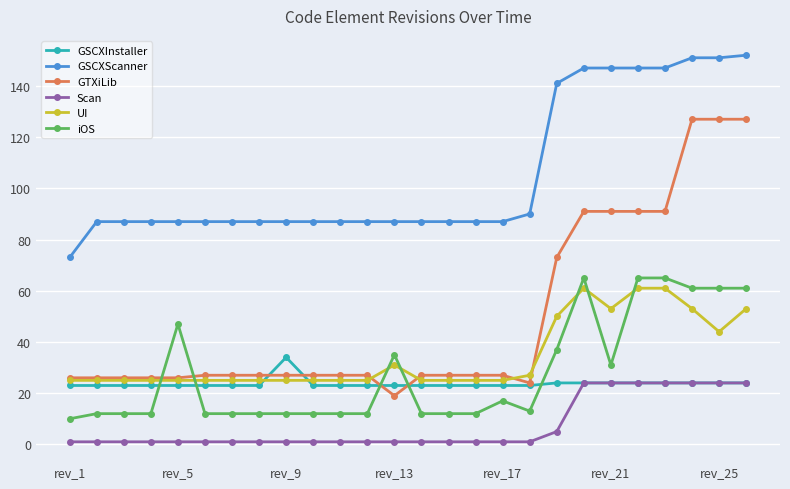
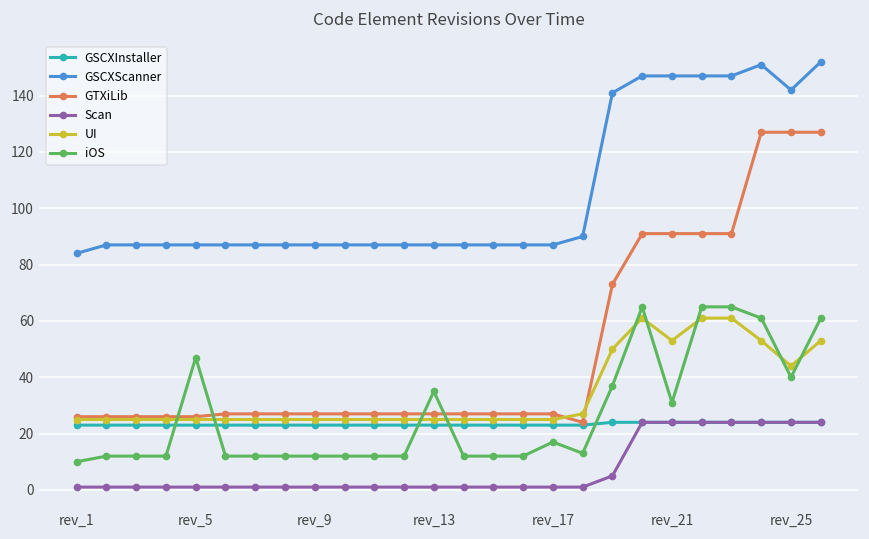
GSCXScanner, rev_1: 73 -> 84
GSCXInstaller, rev_9: 34 -> 23
GTXiLib, rev_13: 19 -> 27
UI, rev_13: 31 -> 25
GSCXScanner, rev_25: 151 -> 142
iOS, rev_25: 61 -> 40
